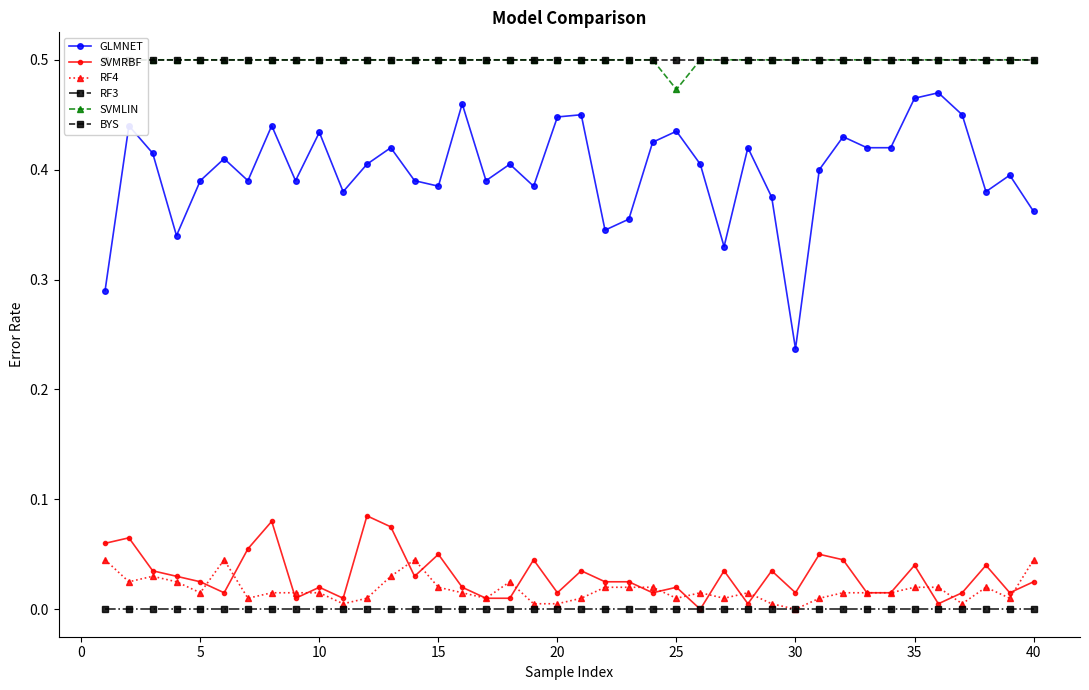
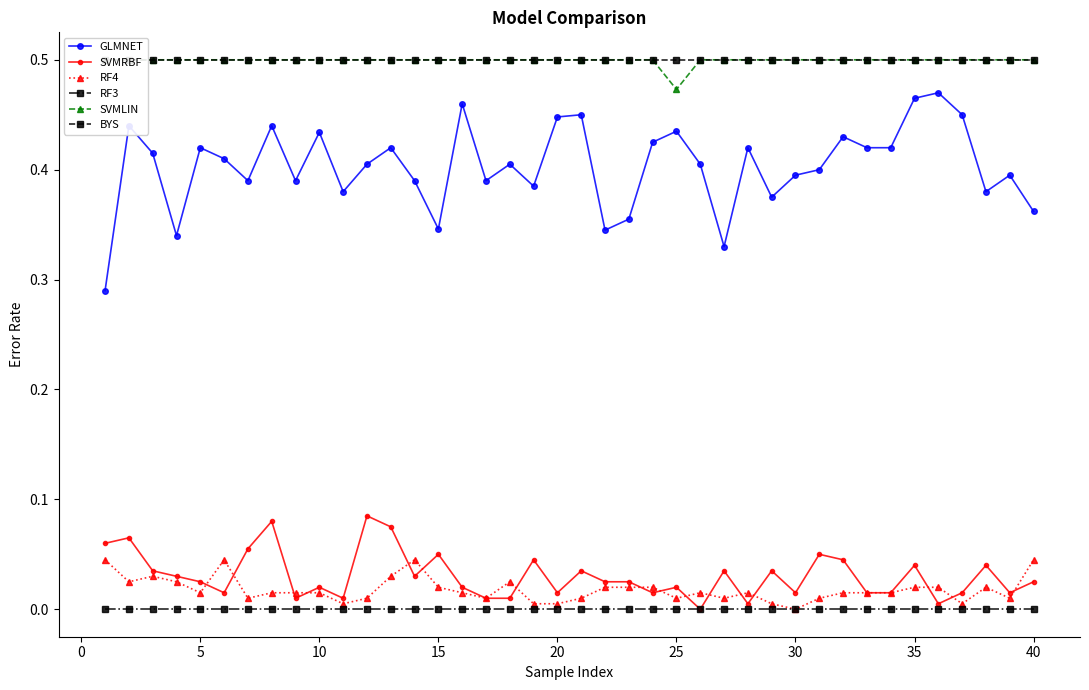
GLMNET, 5: 0.39 -> 0.42
GLMNET, 15: 0.385 -> 0.346
GLMNET, 30: 0.237 -> 0.395
